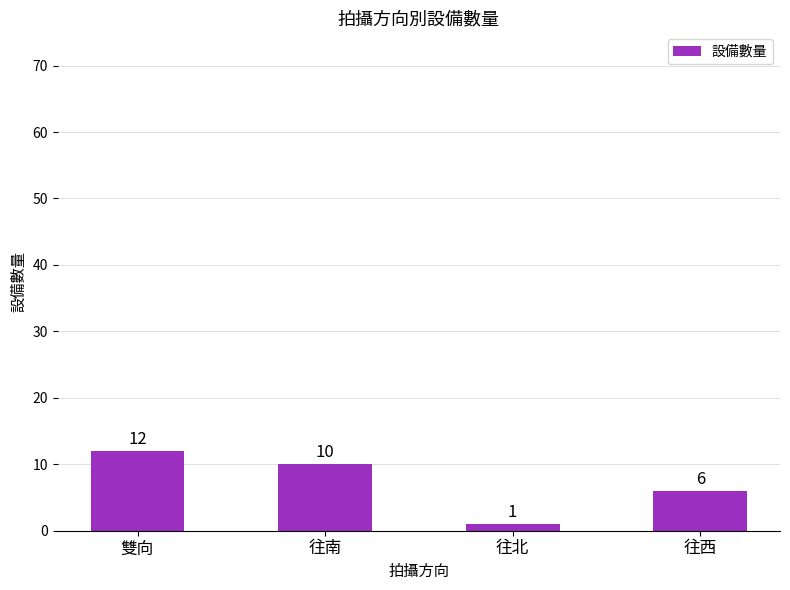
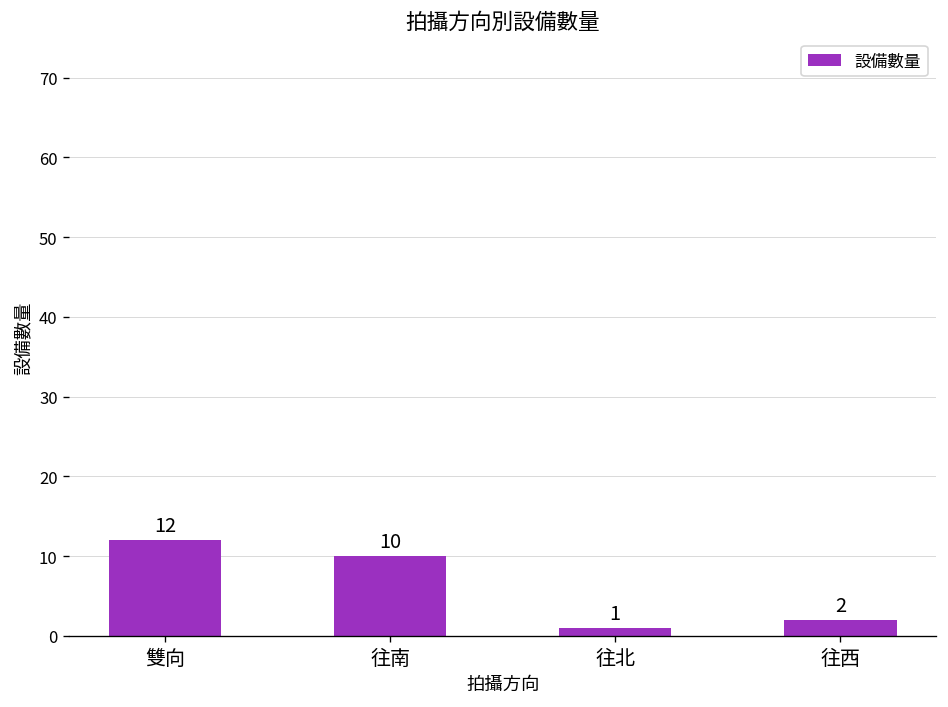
往西: 6 -> 2
